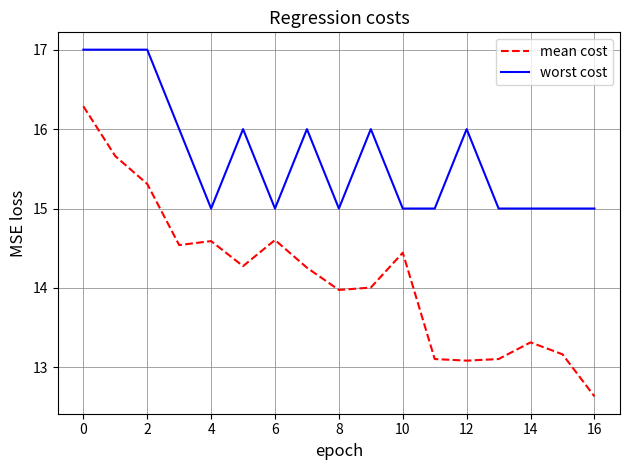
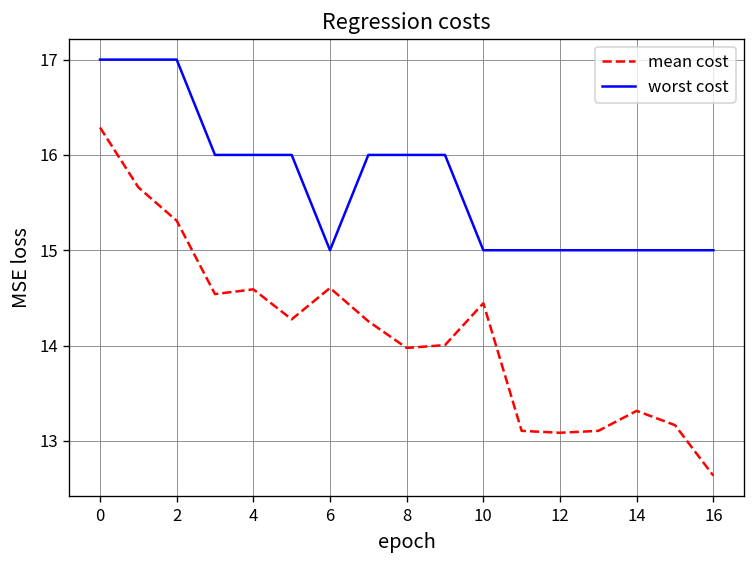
worst cost, 4: 15 -> 16
worst cost, 8: 15 -> 16
worst cost, 12: 16 -> 15
